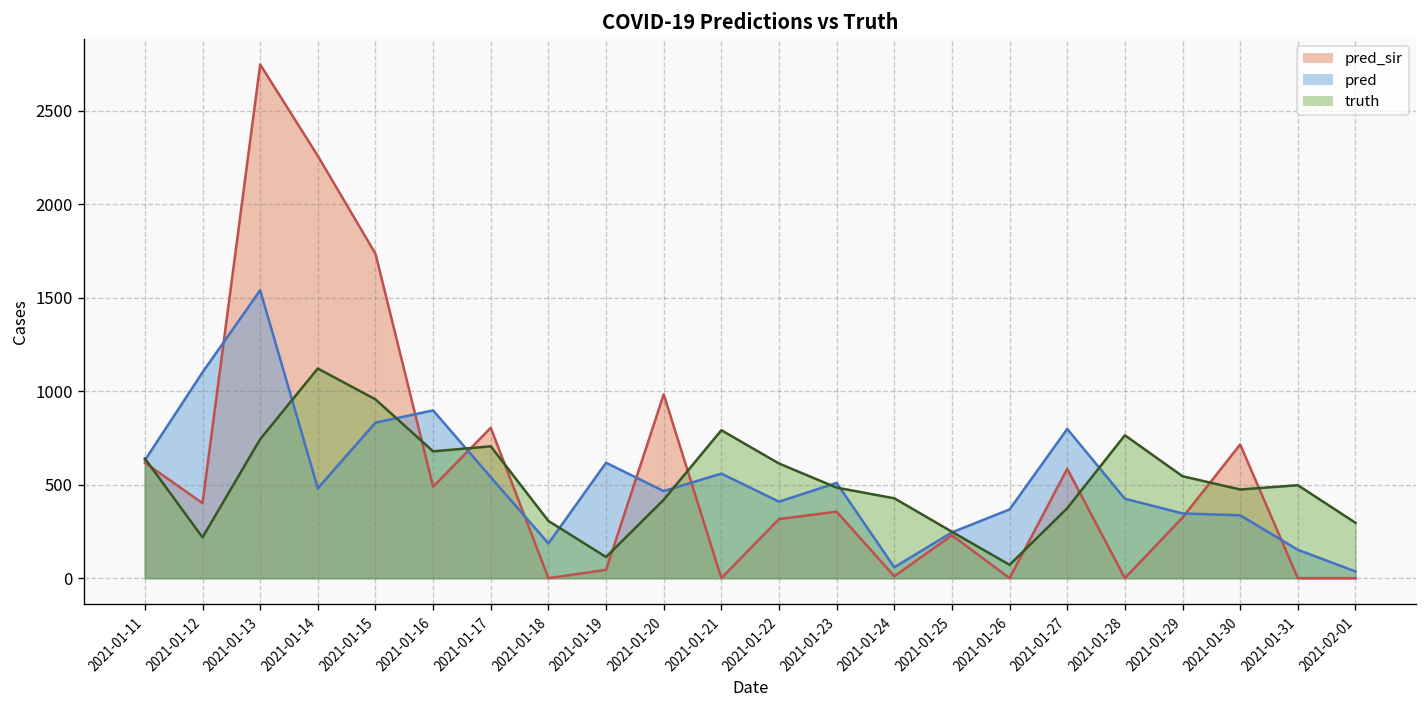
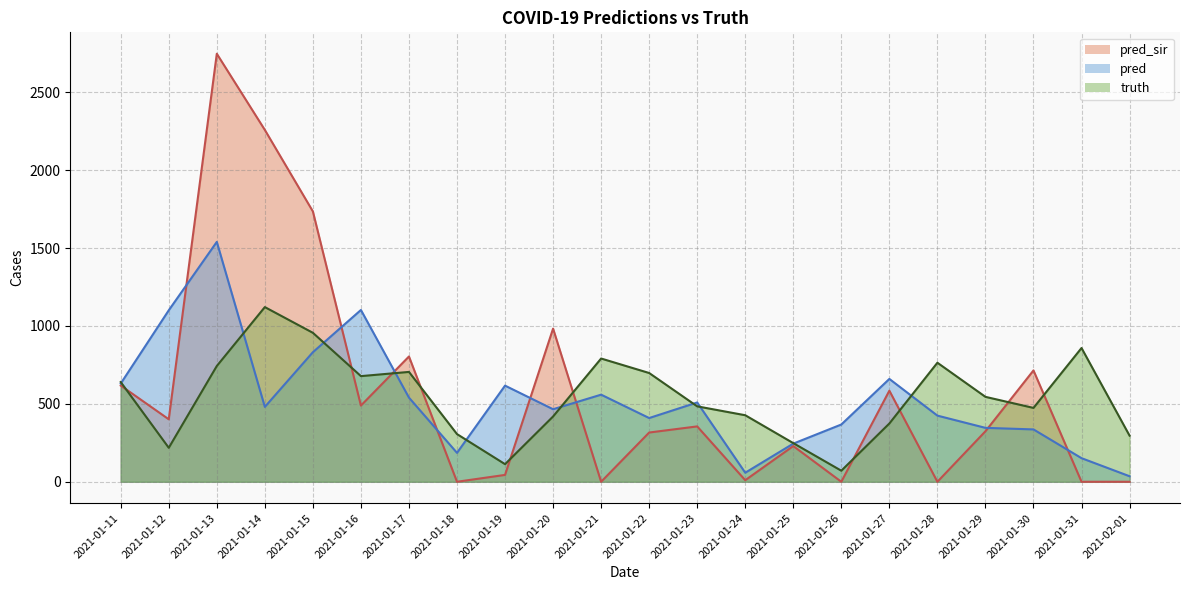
pred, 2021-01-16: 900 -> 1100
truth, 2021-01-22: 610 -> 700
pred, 2021-01-27: 800 -> 660
truth, 2021-01-31: 500 -> 860
